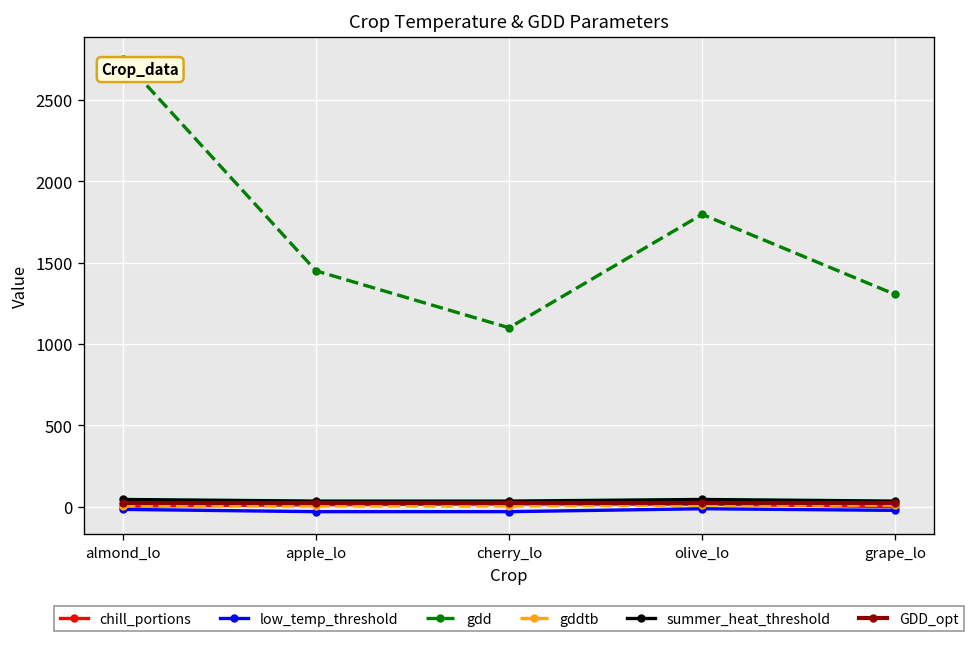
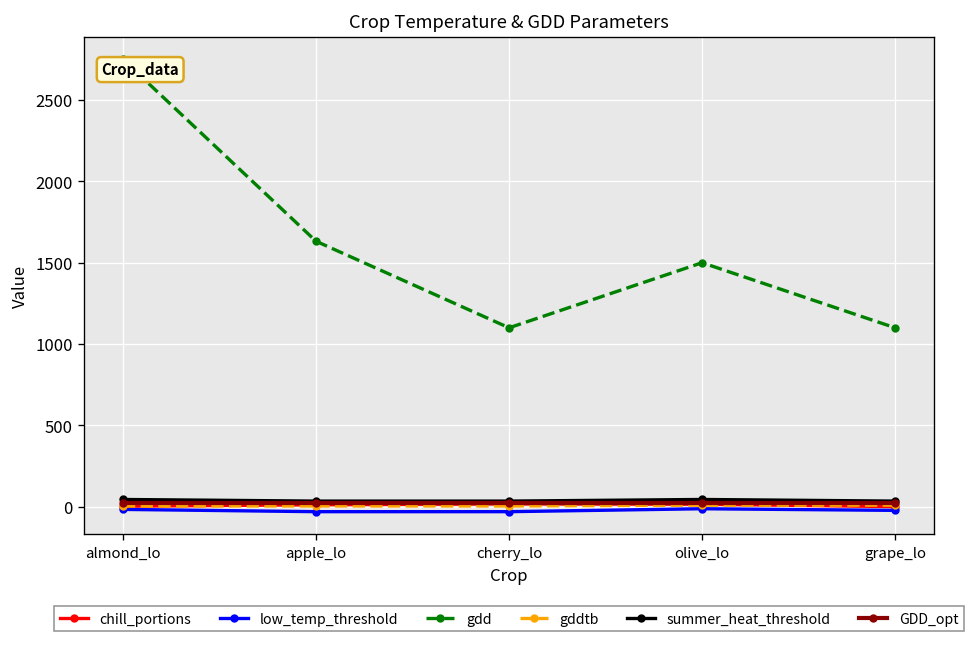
gdd, apple_lo: 1450 -> 1630
gdd, olive_lo: 1800 -> 1500
gdd, grape_lo: 1310 -> 1100
